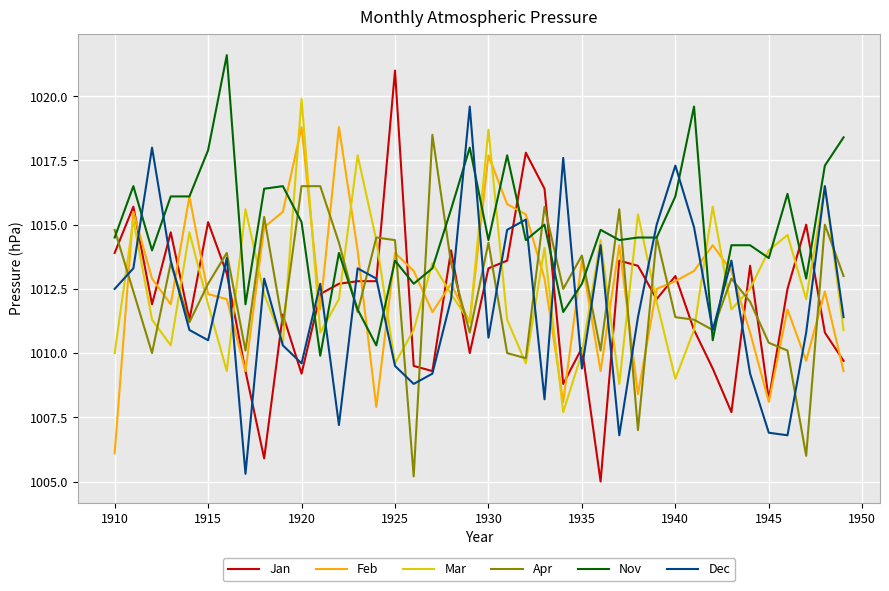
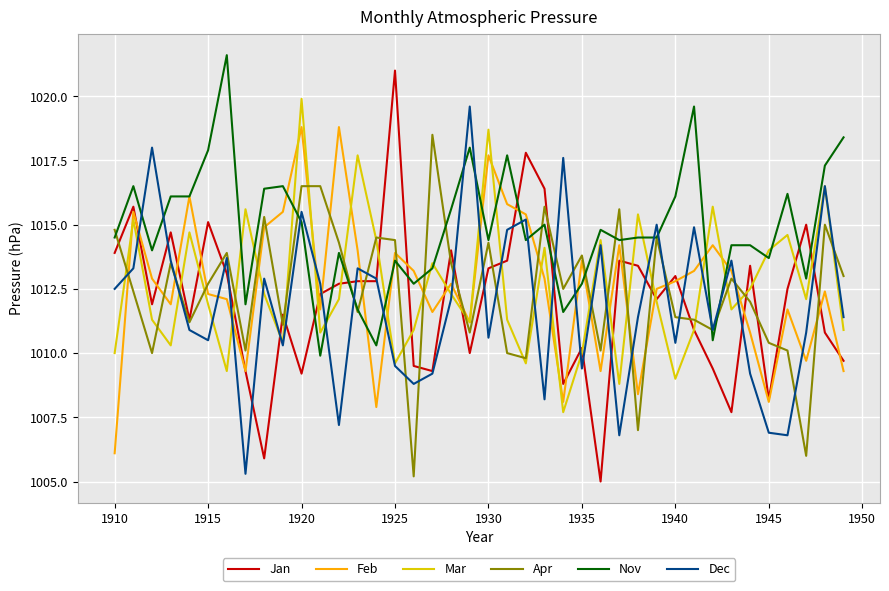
Dec, 1920: 1009.6 -> 1015.5
Dec, 1940: 1017.3 -> 1010.4
